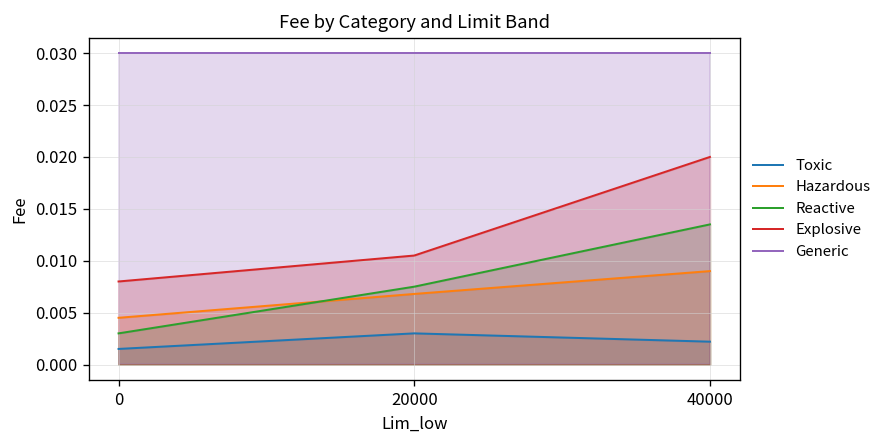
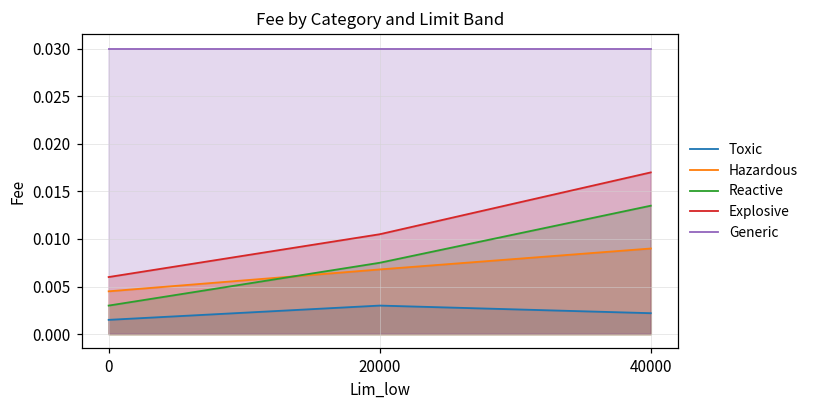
Explosive, 0: 0.008 -> 0.006
Explosive, 40000: 0.020 -> 0.017
